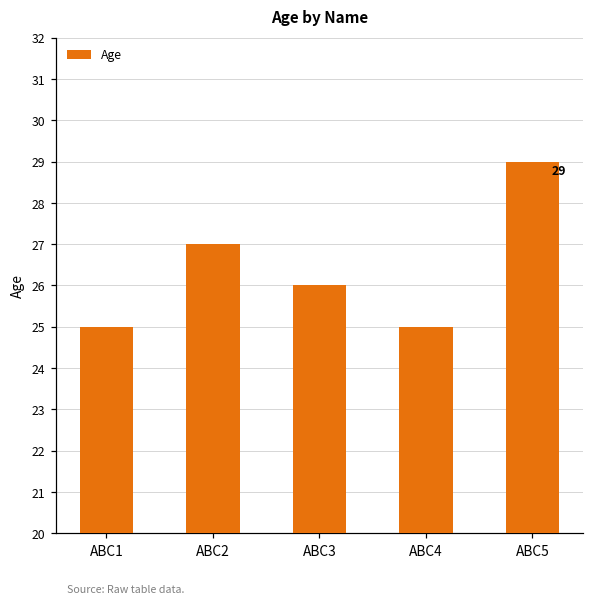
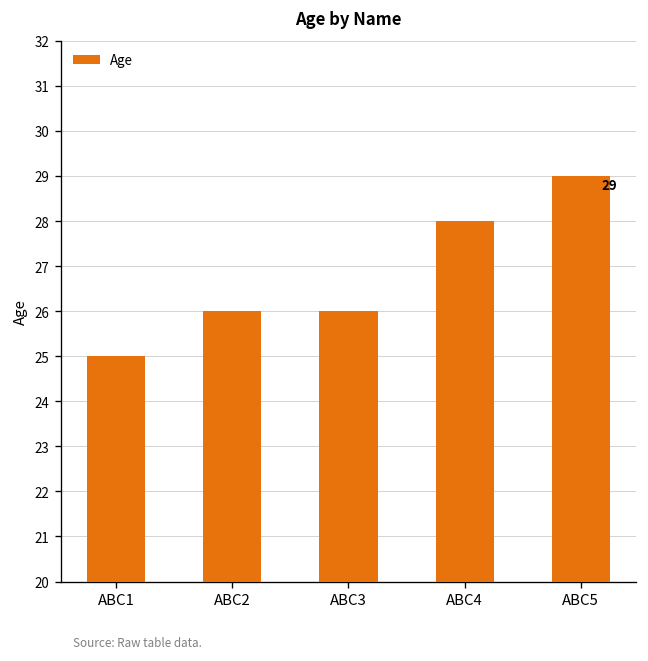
ABC2: 27 -> 26
ABC4: 25 -> 28
